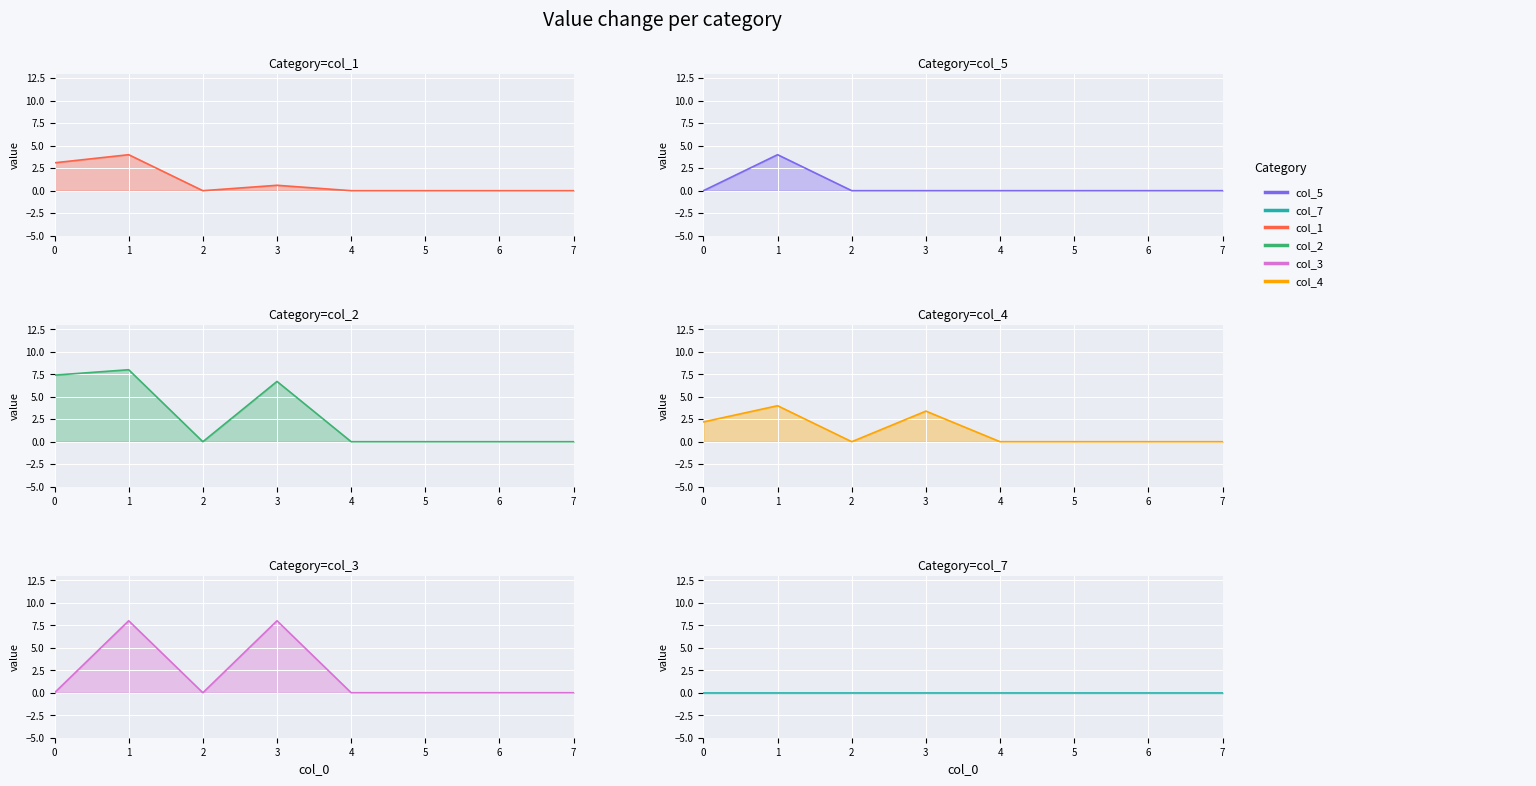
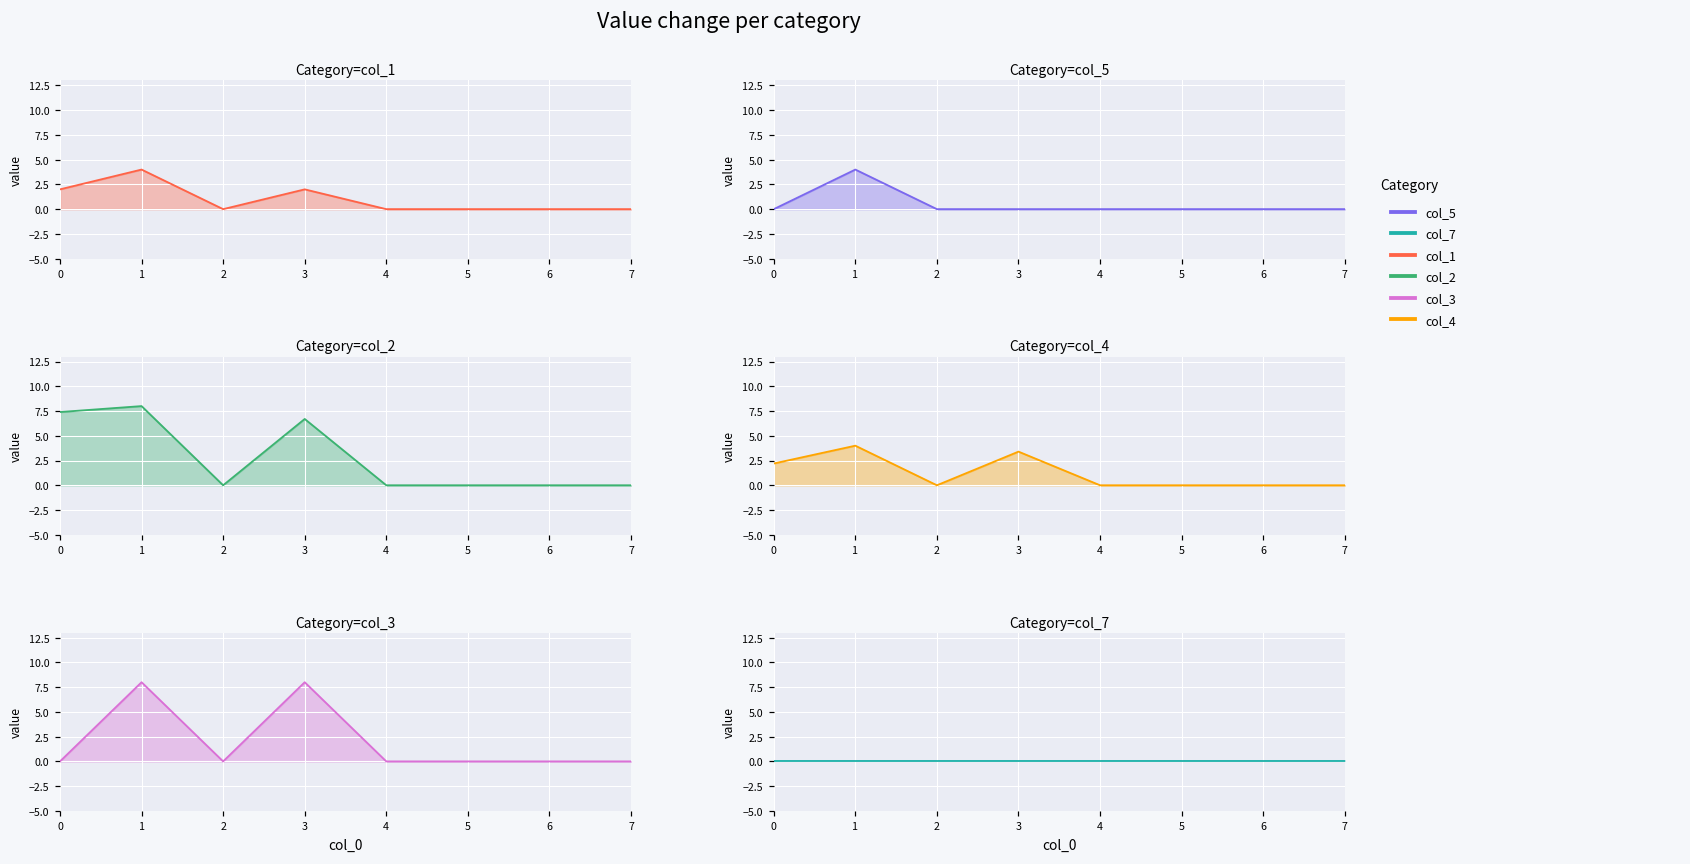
Category=col_1, 0: 3 -> 2
Category=col_1, 3: 1 -> 2
